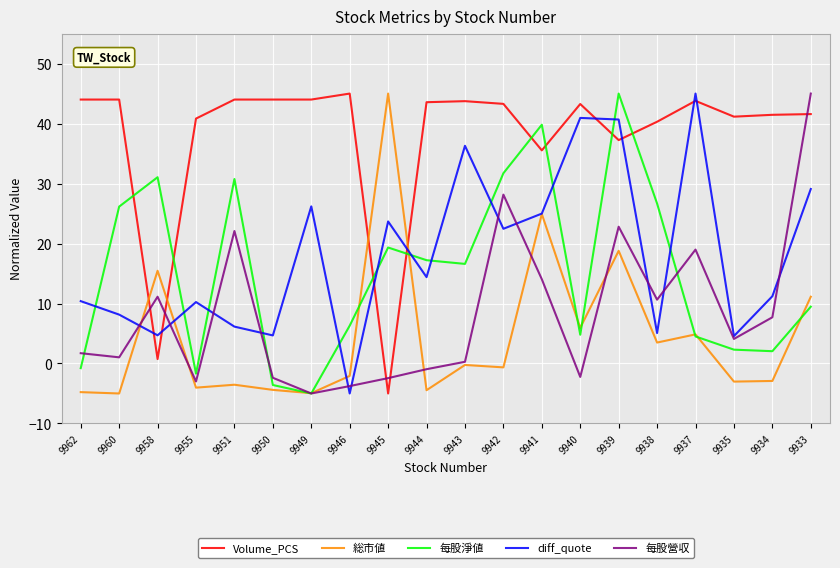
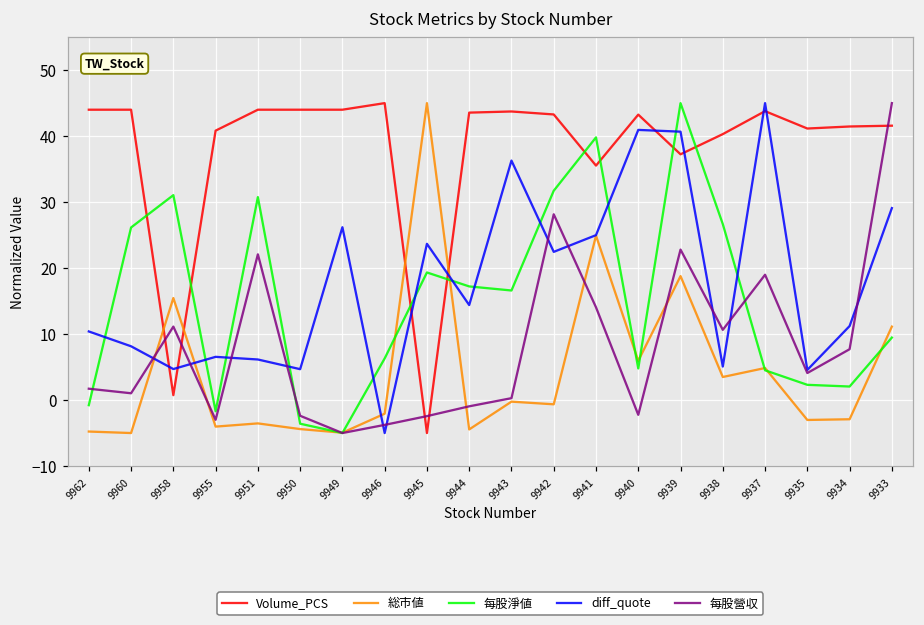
diff_quote, 9955: 10 -> 7
